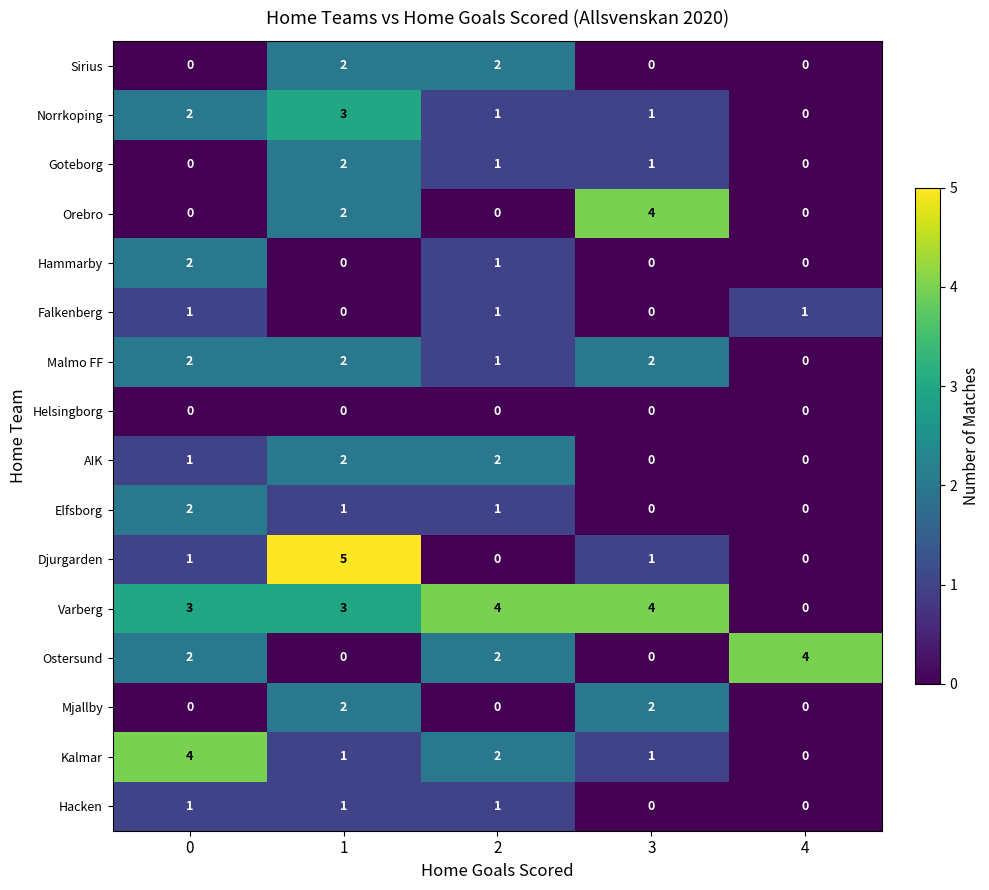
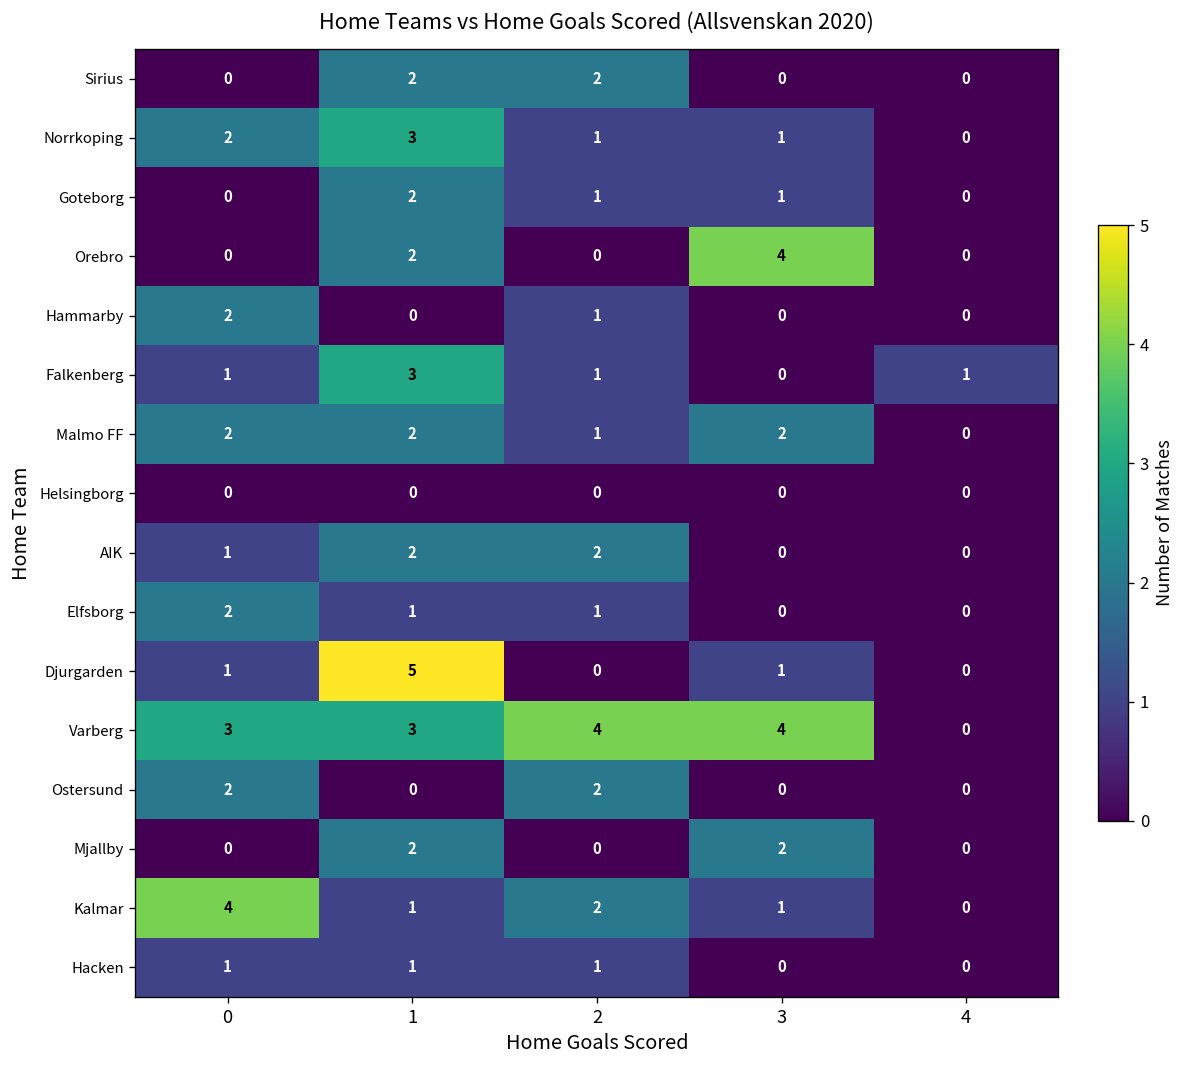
Falkenberg, 1: 0 -> 3
Ostersund, 4: 4 -> 0
